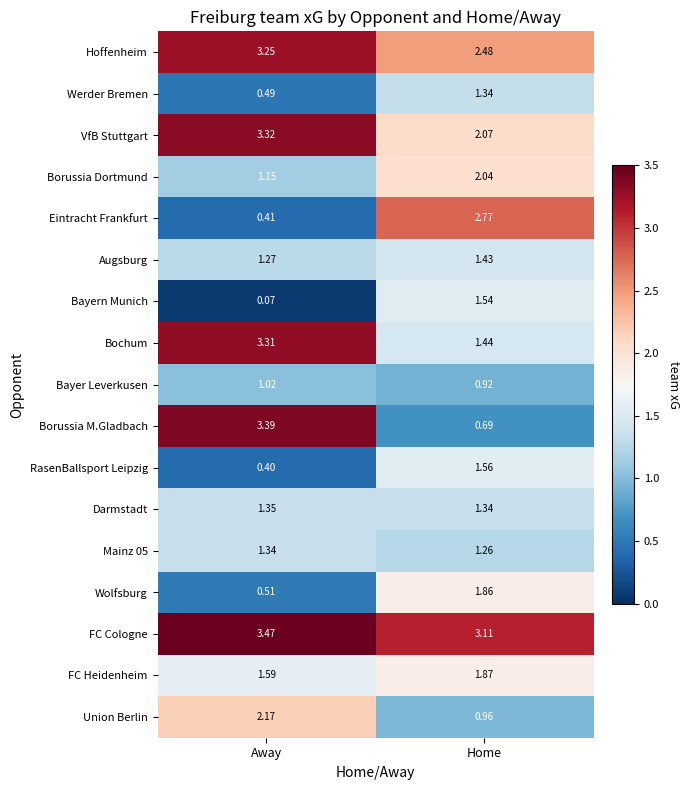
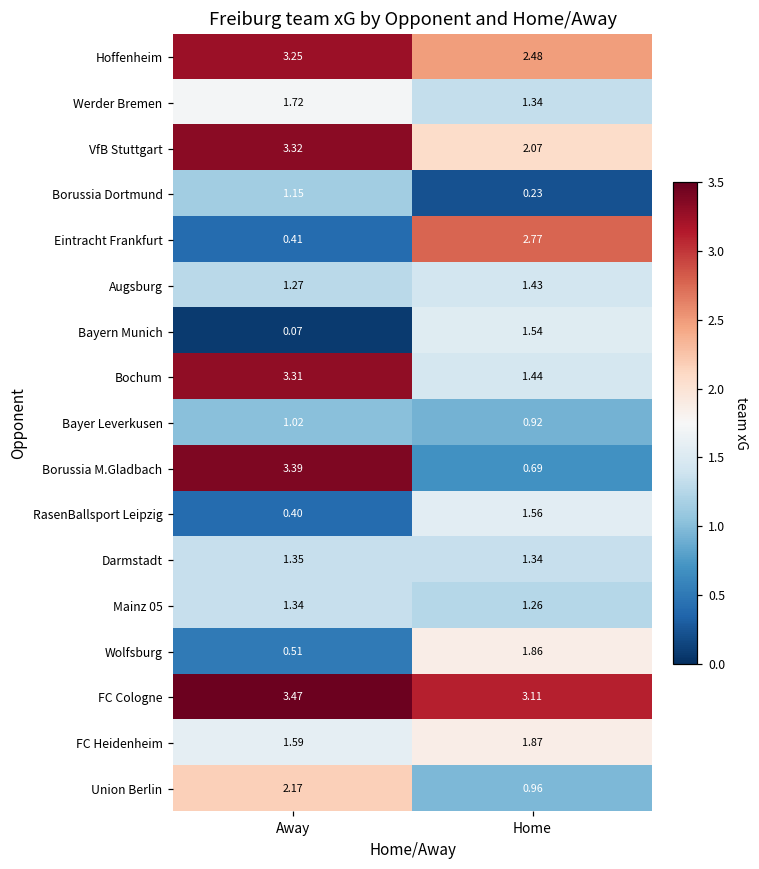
Werder Bremen, Away: 0.49 -> 1.72
Borussia Dortmund, Home: 2.04 -> 0.23
